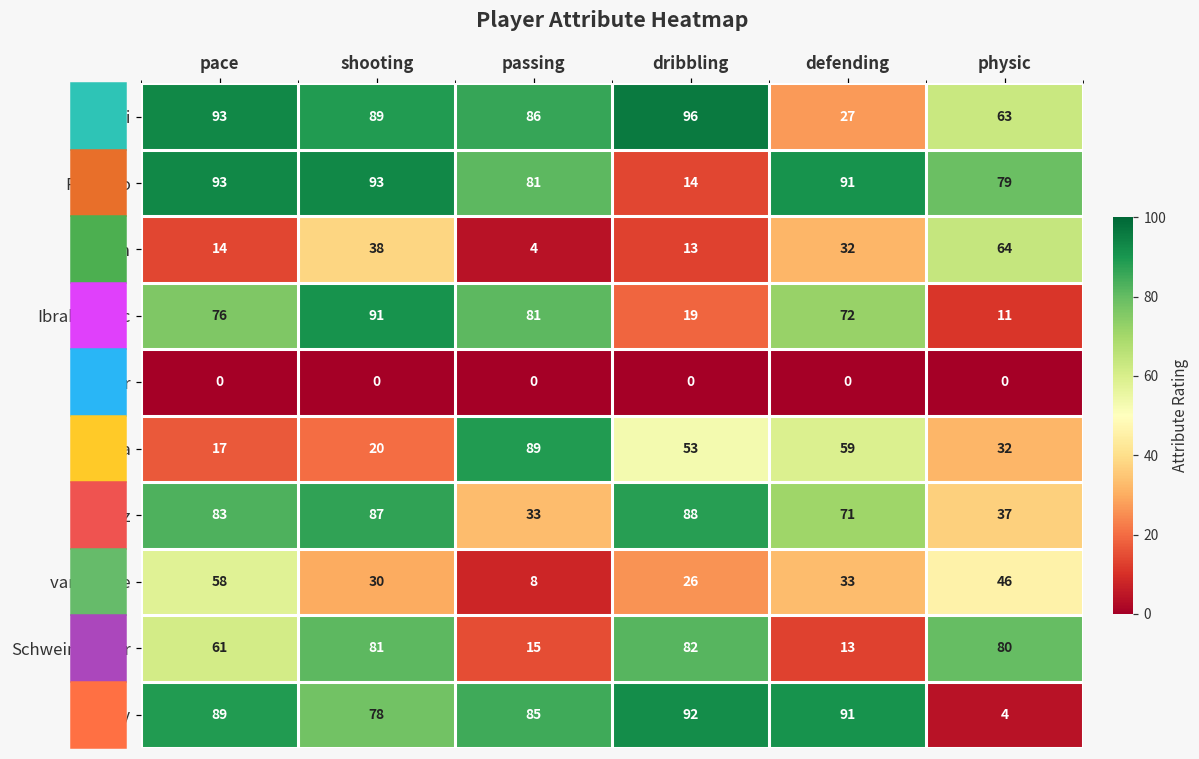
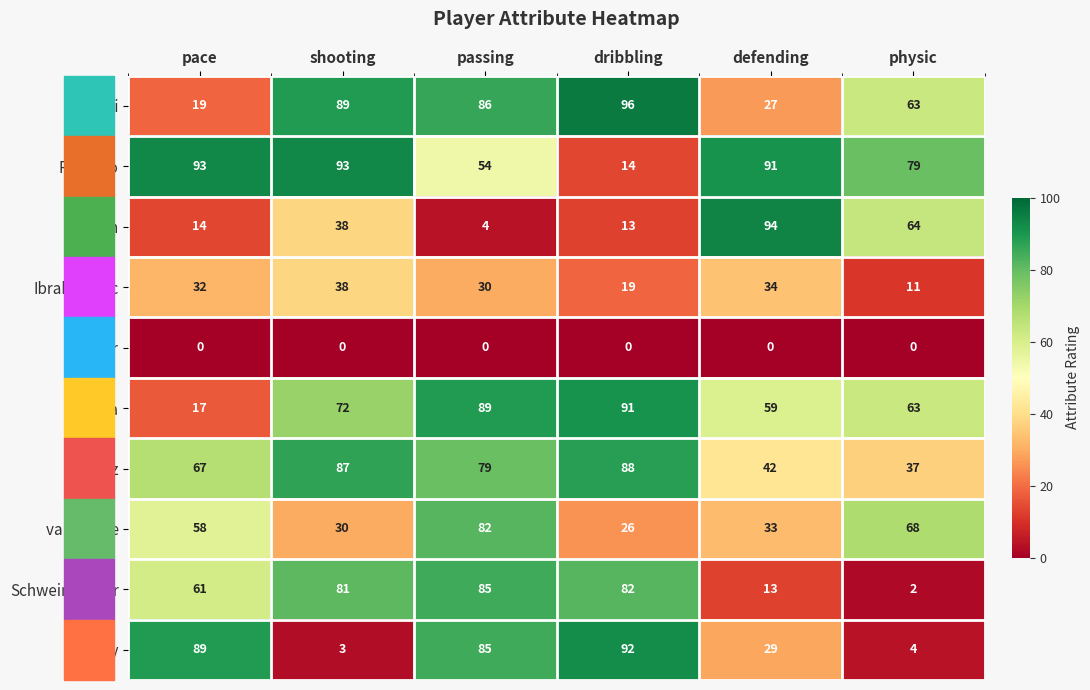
Messi, pace: 93 -> 19
Ronaldo, passing: 81 -> 54
Robben, defending: 32 -> 94
Ibrahimovic, pace: 76 -> 32
Ibrahimovic, shooting: 91 -> 38
Ibrahimovic, passing: 81 -> 30
Ibrahimovic, defending: 72 -> 34
Iniesta, shooting: 20 -> 72
Iniesta, dribbling: 53 -> 91
Iniesta, physic: 32 -> 63
Suarez, pace: 83 -> 67
Suarez, passing: 33 -> 79
Suarez, defending: 71 -> 42
van Persie, passing: 8 -> 82
van Persie, physic: 46 -> 68
Schweinsteiger, passing: 15 -> 85
Schweinsteiger, physic: 80 -> 2
Ribery, shooting: 78 -> 3
Ribery, defending: 91 -> 29
